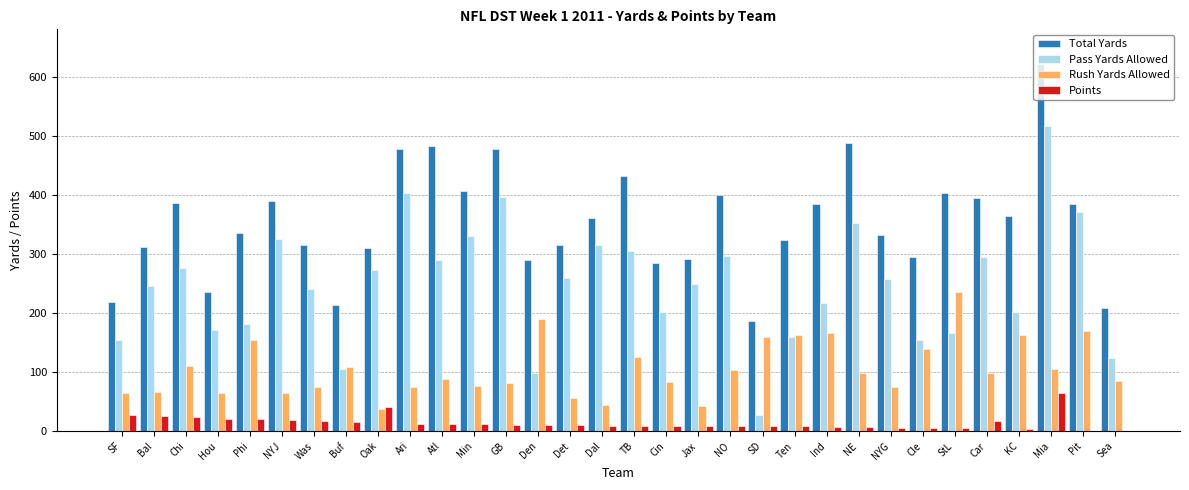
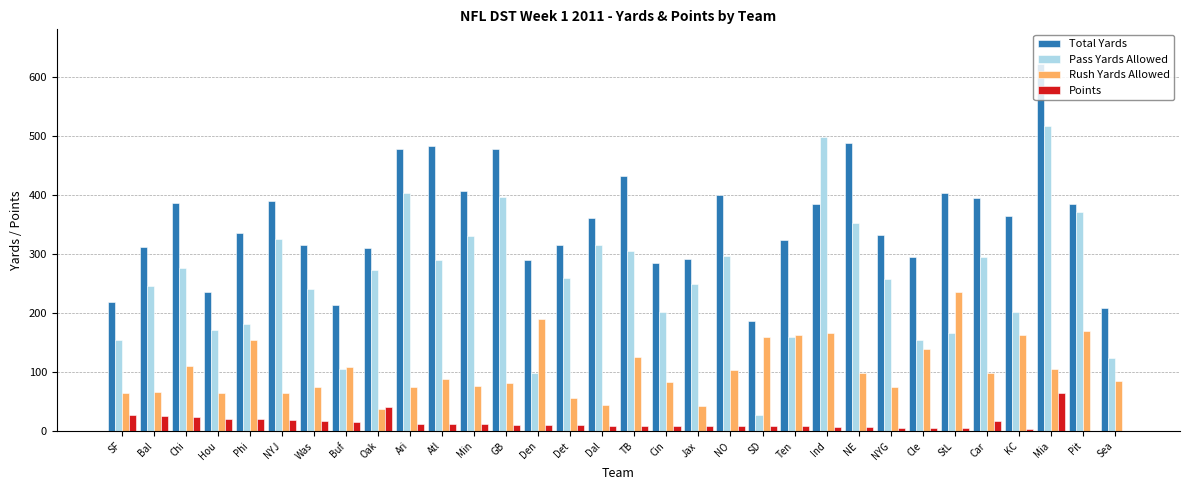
Pass Yards Allowed, Ind: 220 -> 500
